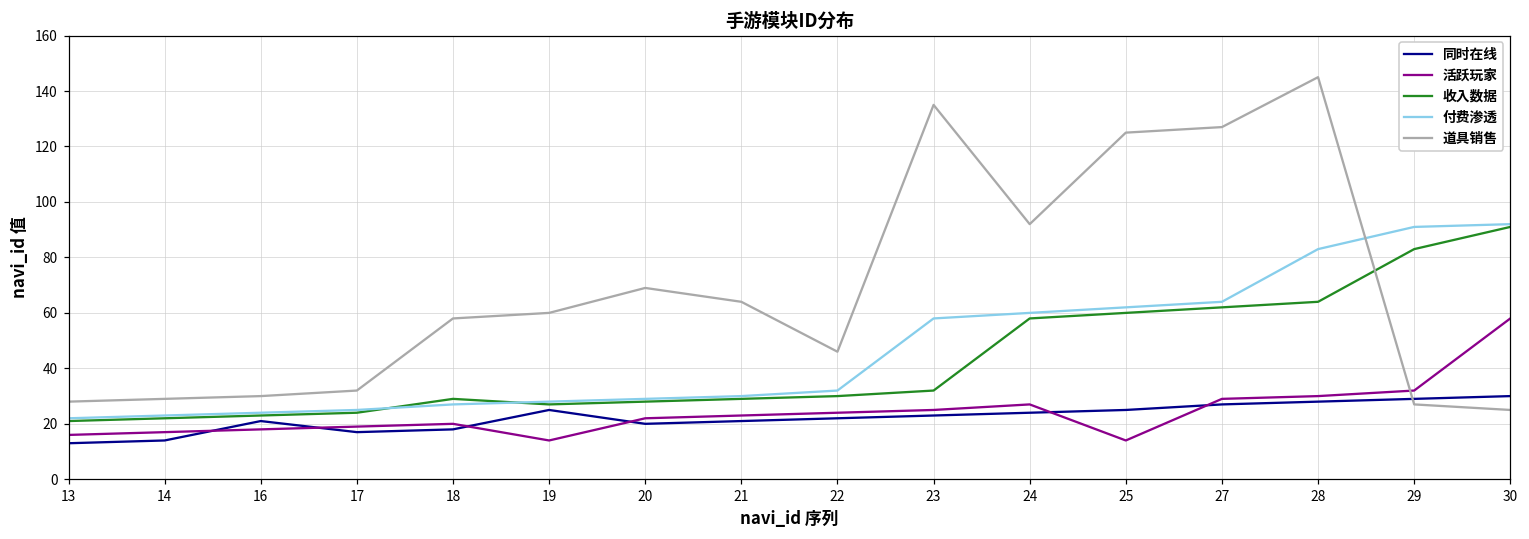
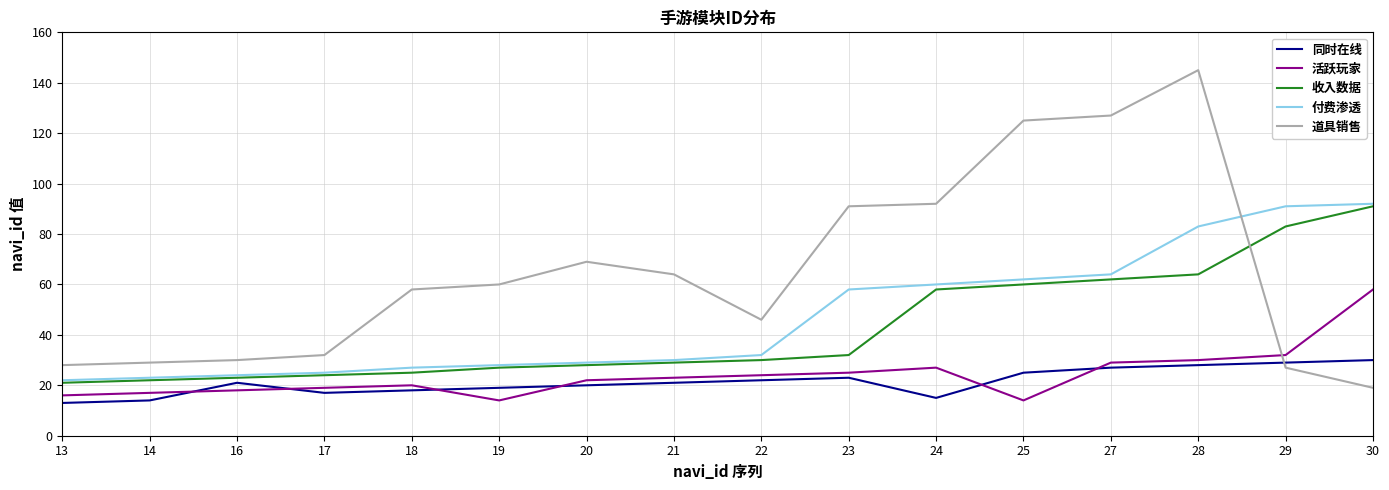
收入数据, 18: 29 -> 25
同时在线, 19: 25 -> 19
道具销售, 23: 135 -> 91
同时在线, 24: 24 -> 15
道具销售, 30: 25 -> 19
